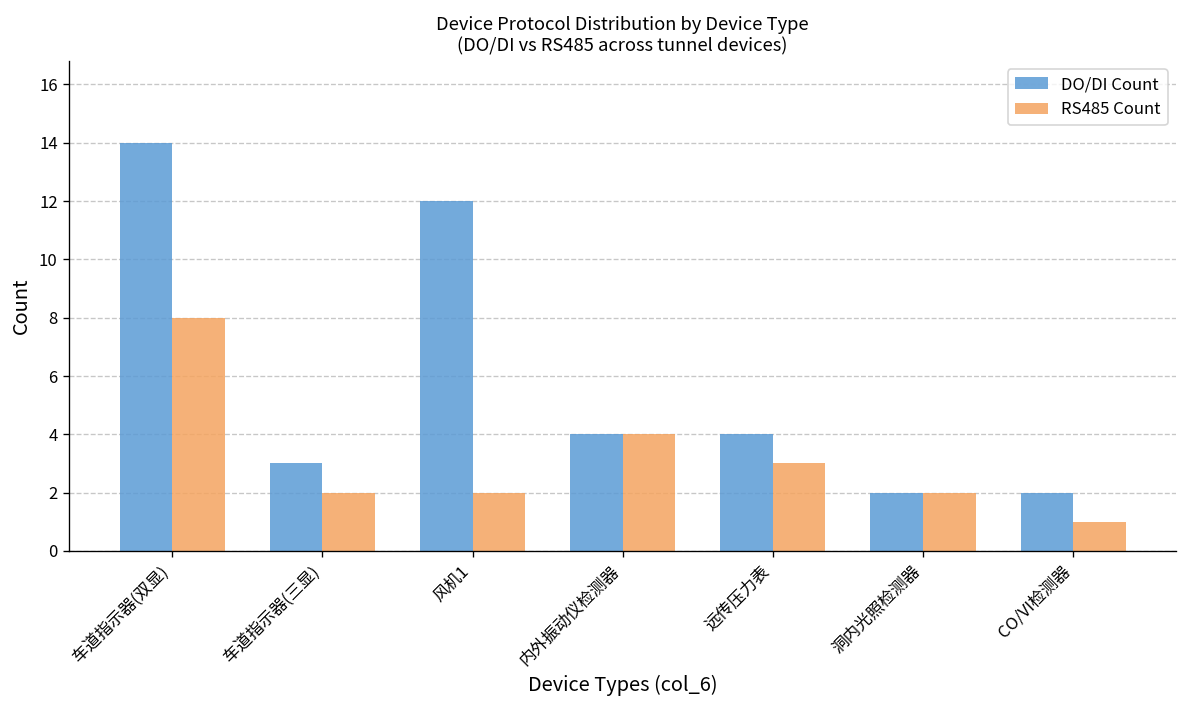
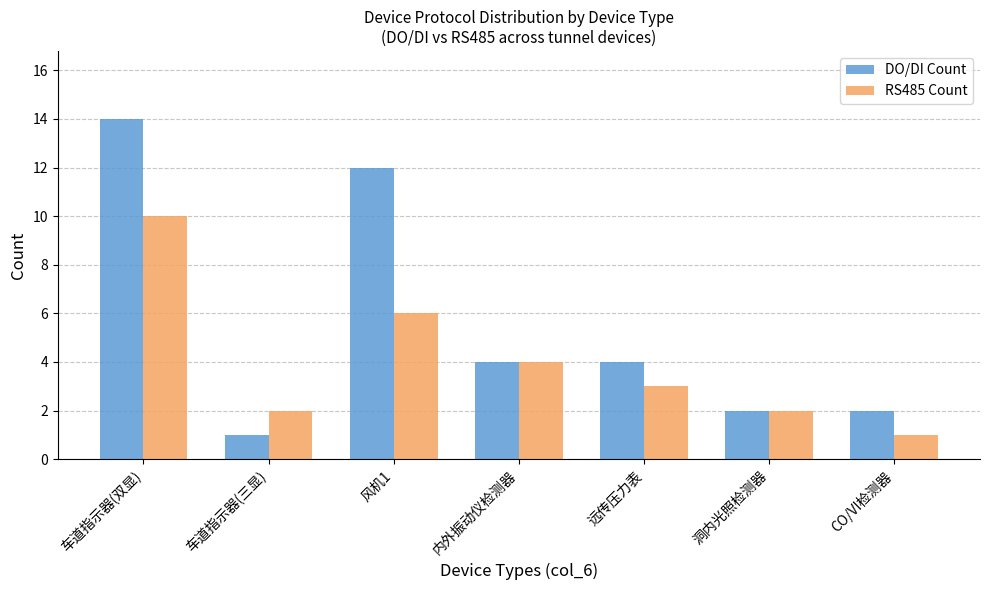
RS485 Count, 车道指示器(双显): 8 -> 10
DO/DI Count, 车道指示器(三显): 3 -> 1
RS485 Count, 风机1: 2 -> 6
